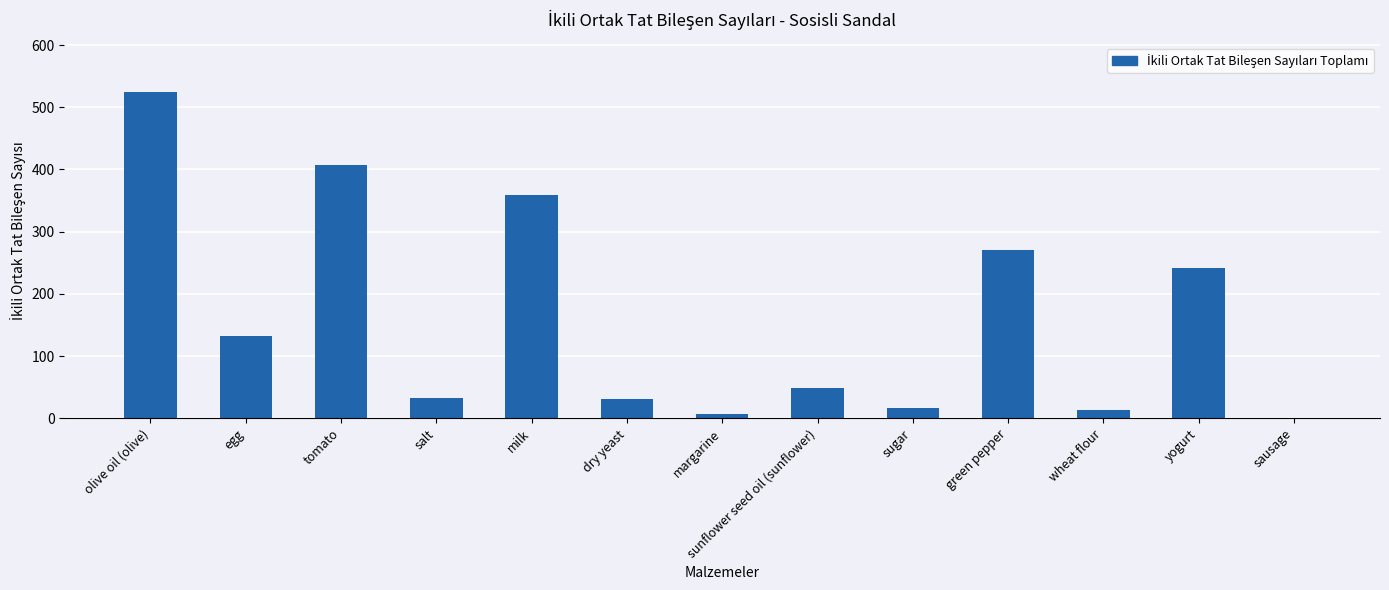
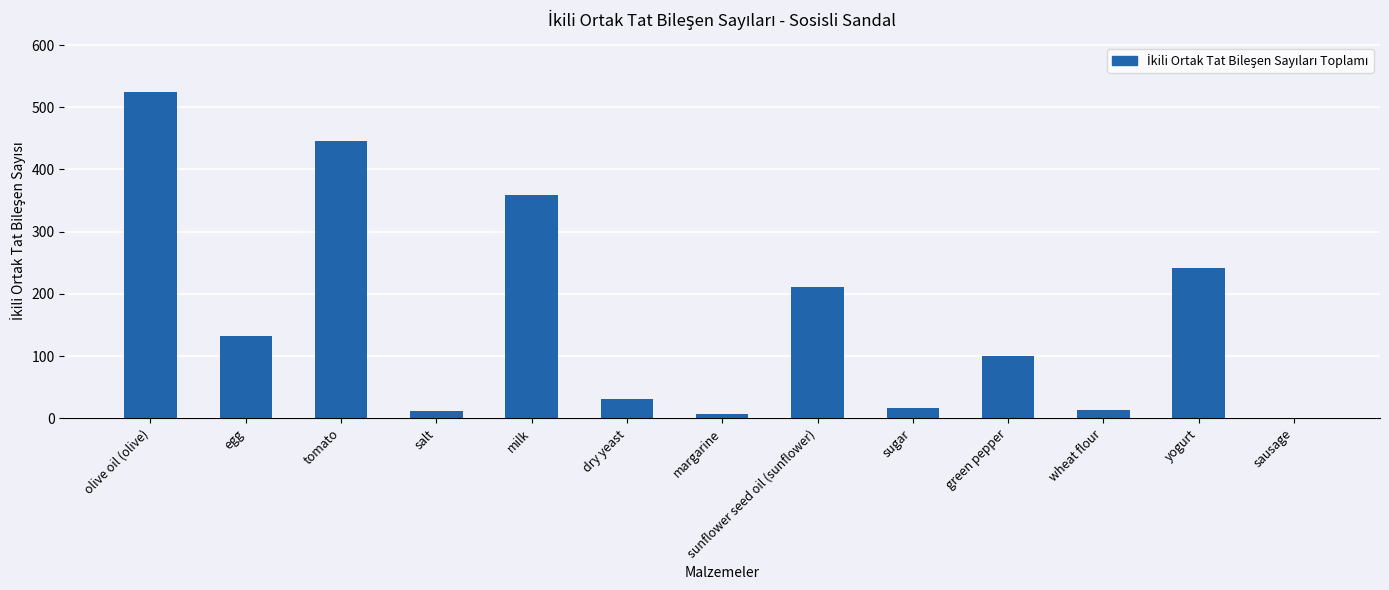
tomato: 410 -> 450
salt: 30 -> 10
sunflower seed oil (sunflower): 50 -> 210
green pepper: 270 -> 100
